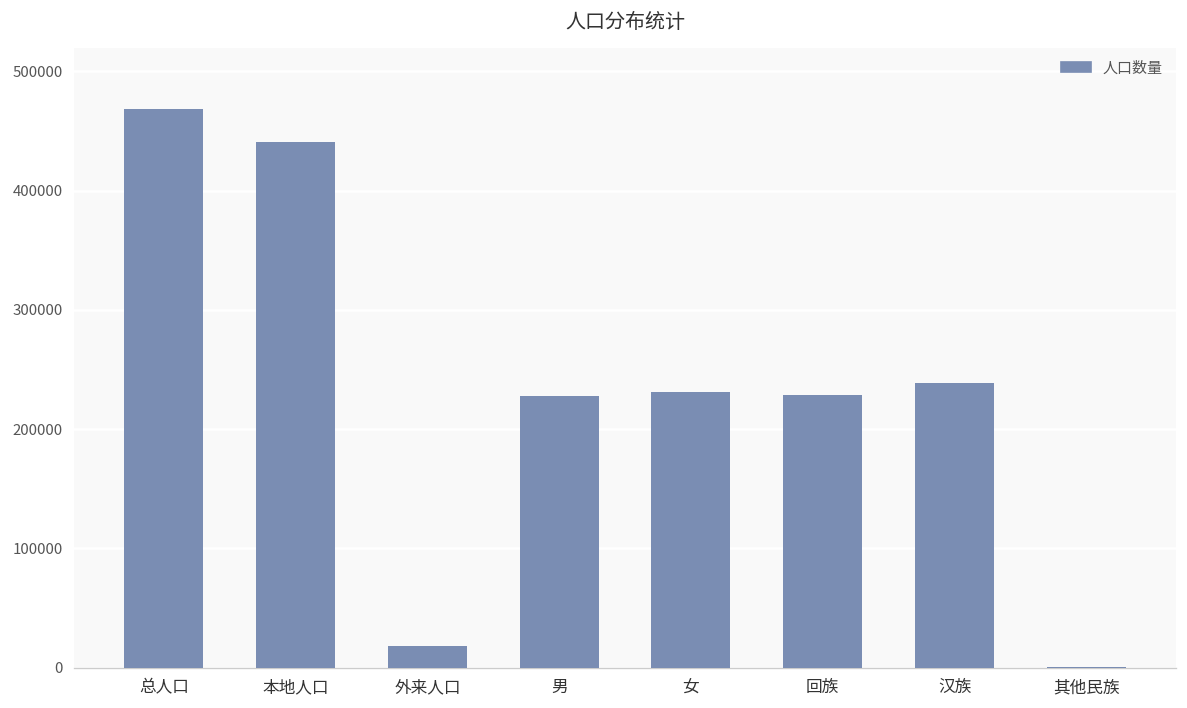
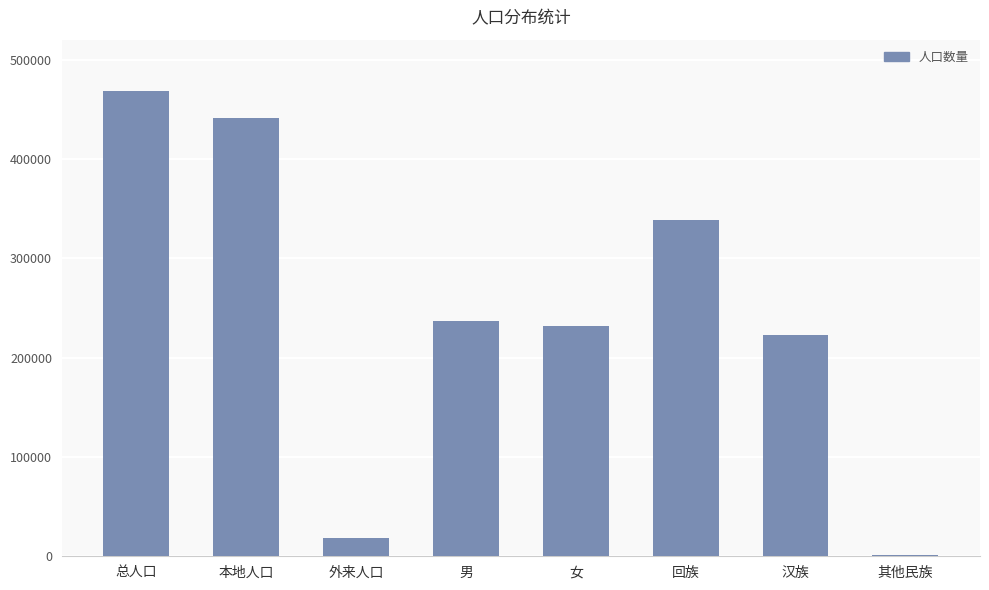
男: 230000 -> 240000
回族: 230000 -> 340000
汉族: 240000 -> 220000
